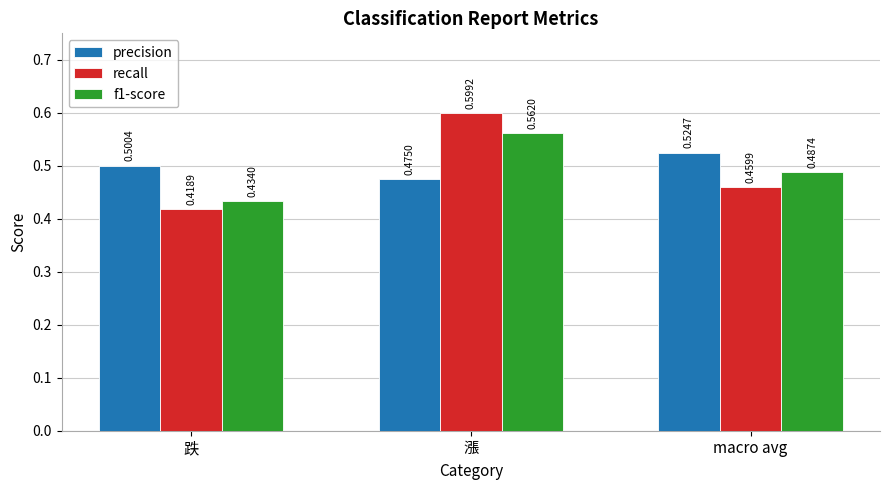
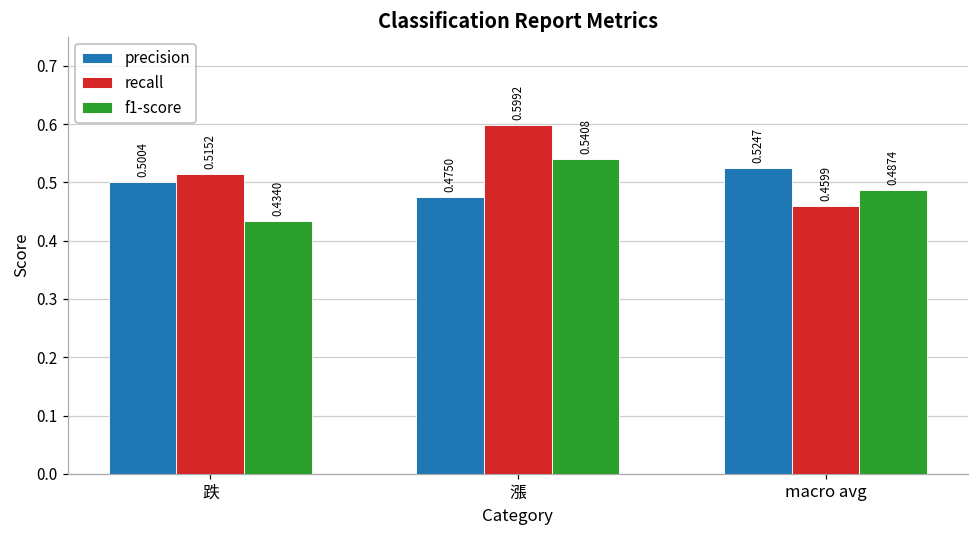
recall, 跌: 0.4189 -> 0.5152
f1-score, 漲: 0.5620 -> 0.5408
